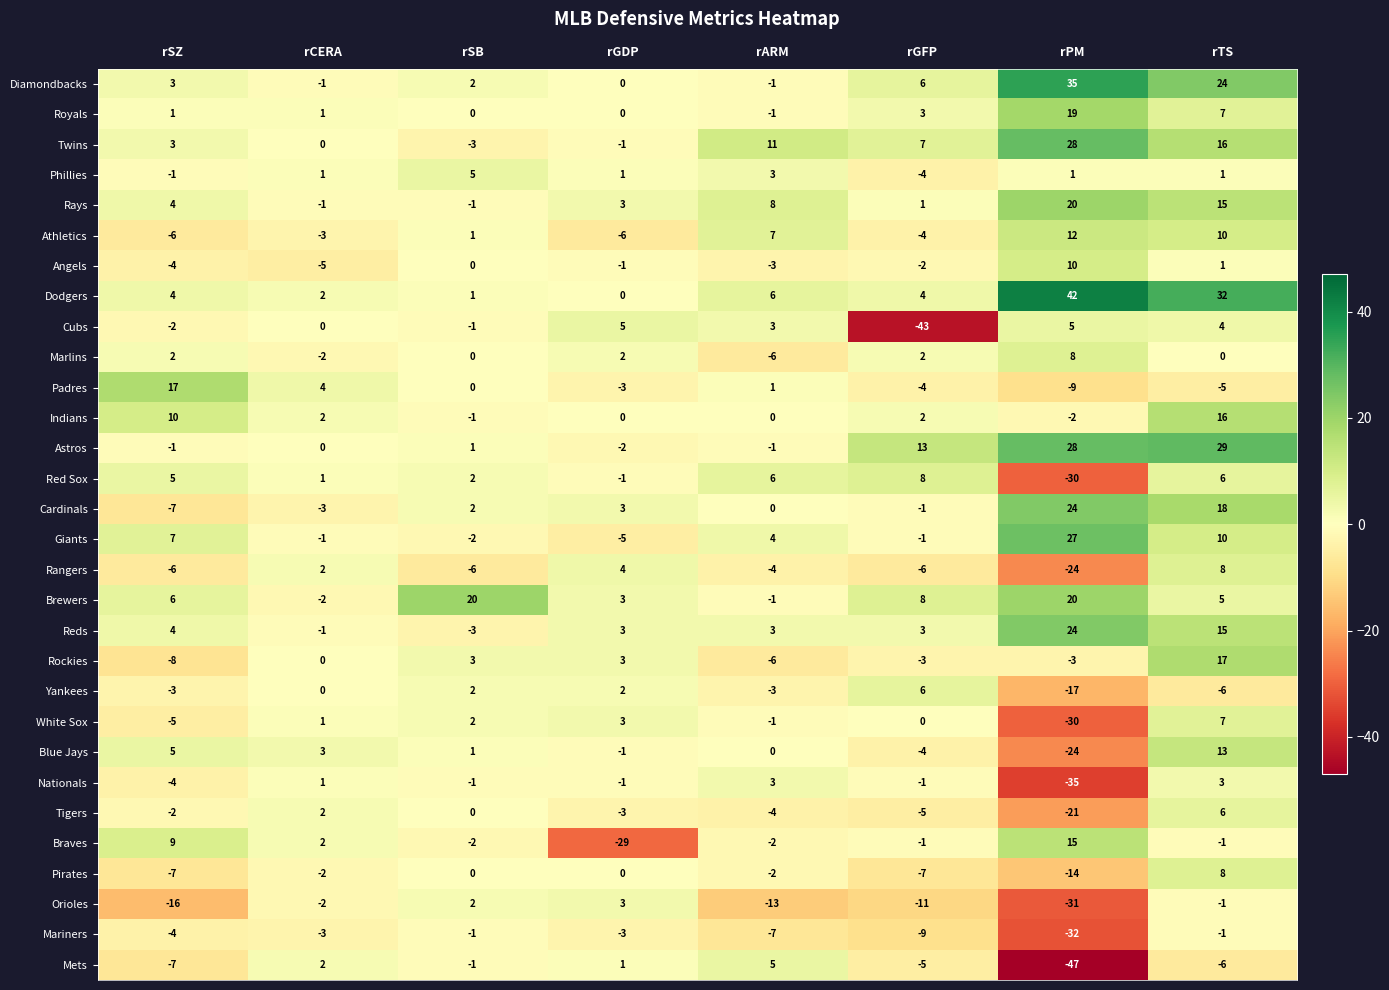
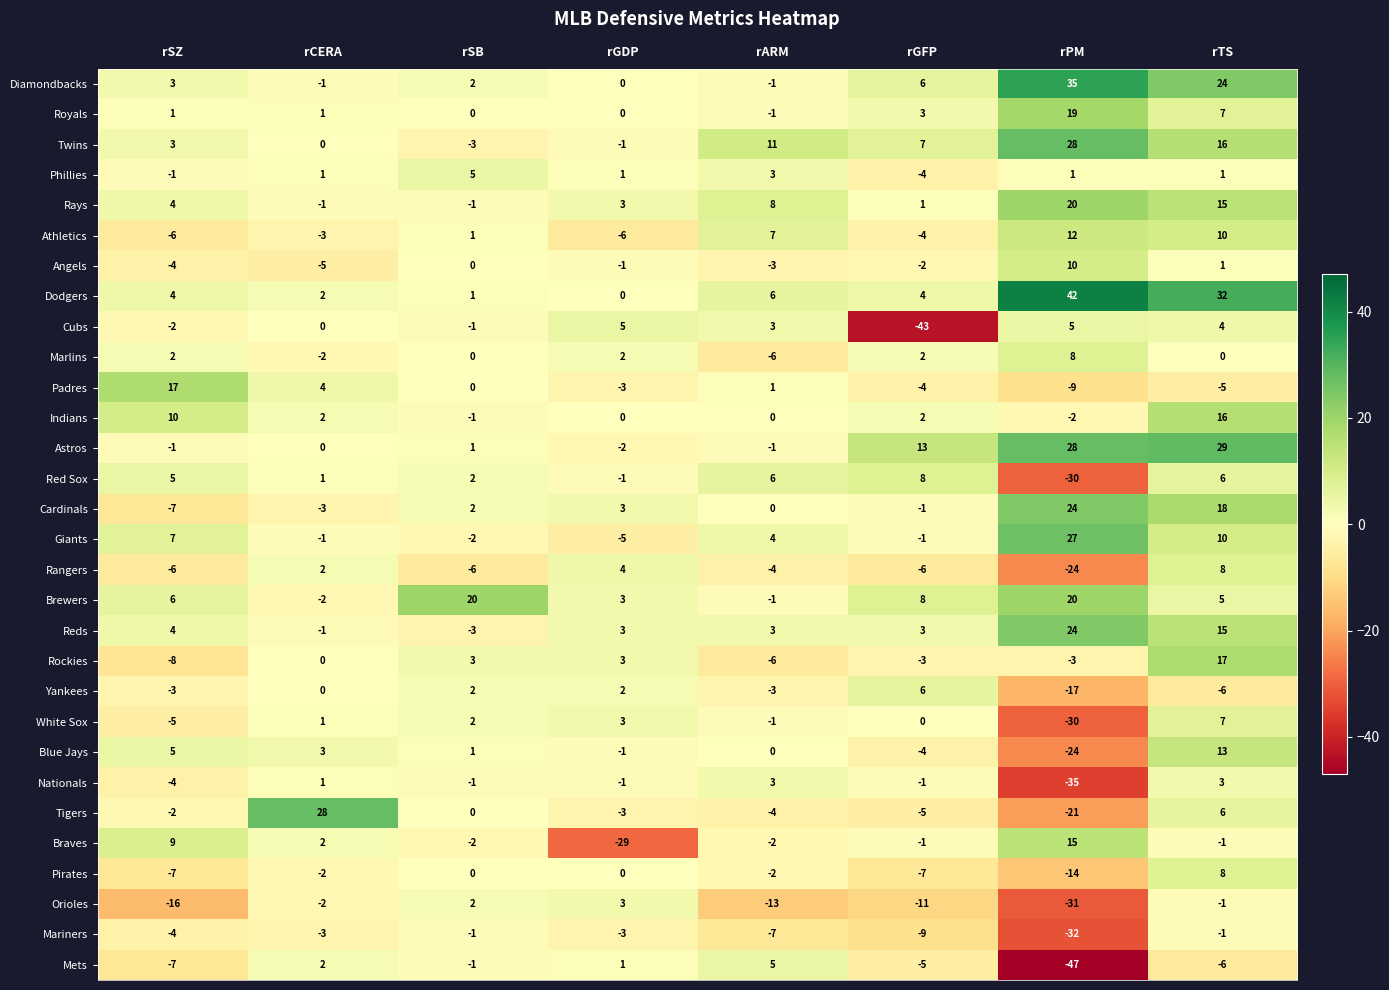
Tigers, rCERA: 2 -> 28
